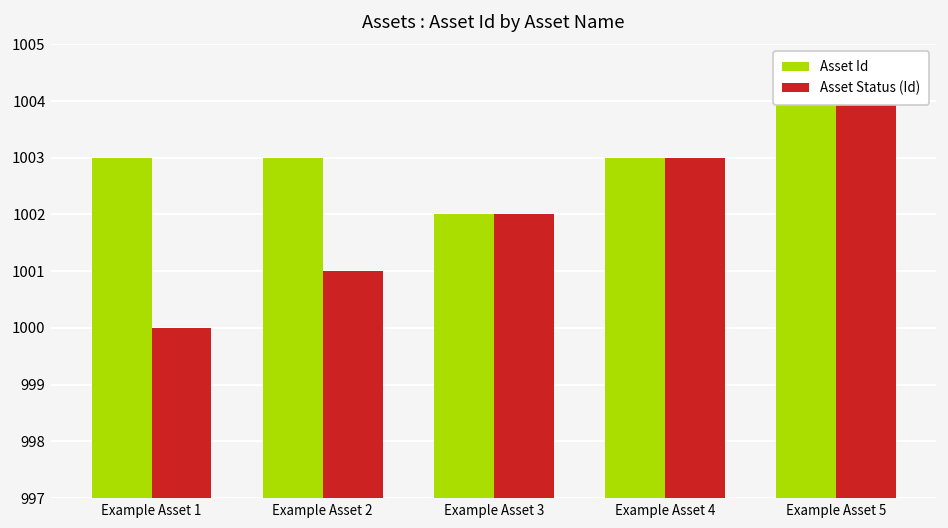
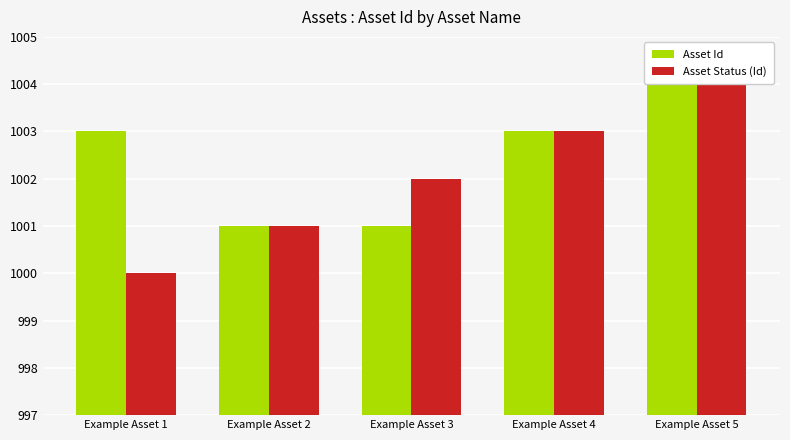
Asset Id, Example Asset 2: 1003 -> 1001
Asset Id, Example Asset 3: 1002 -> 1001
